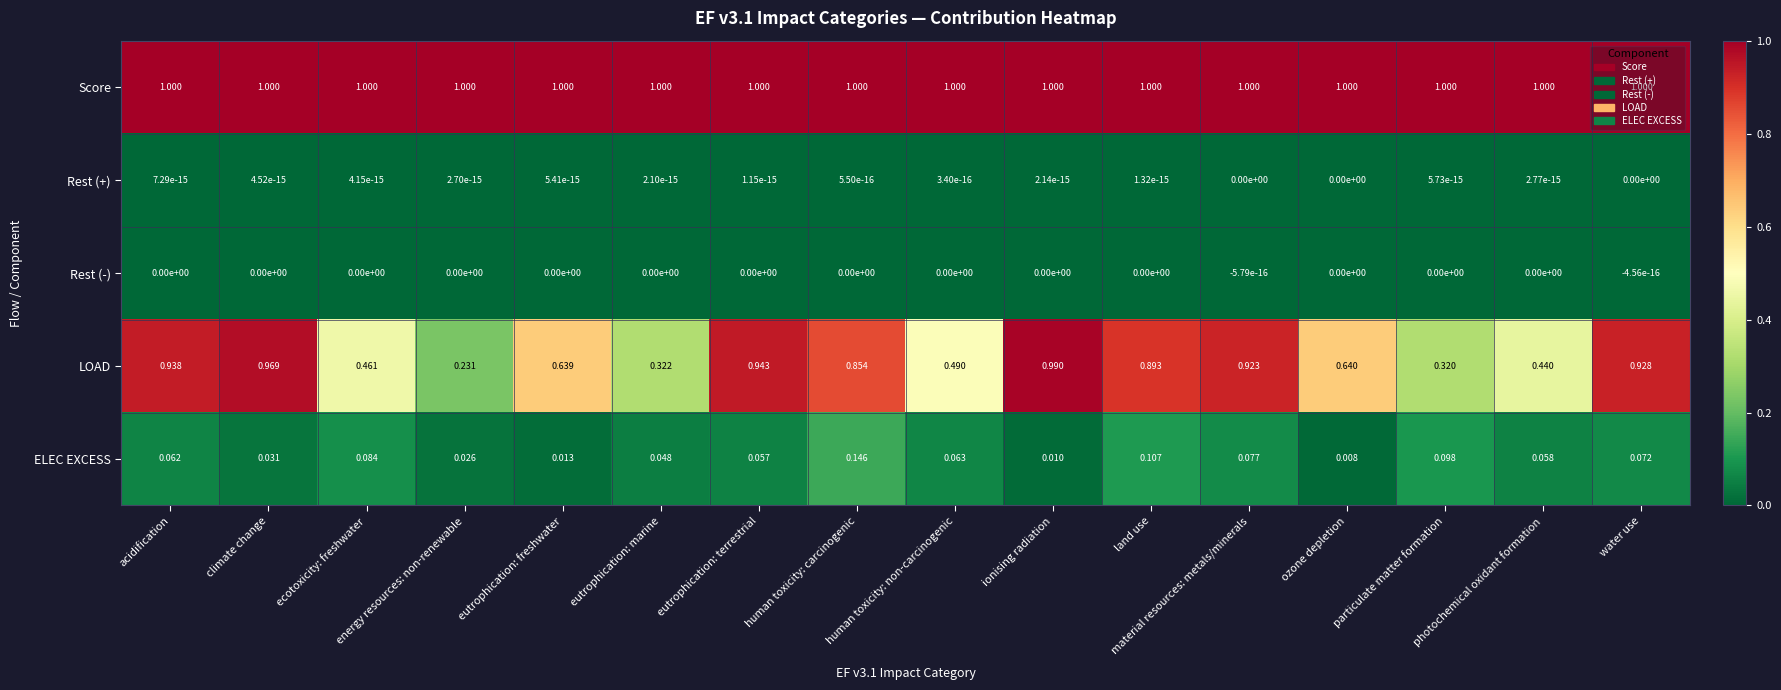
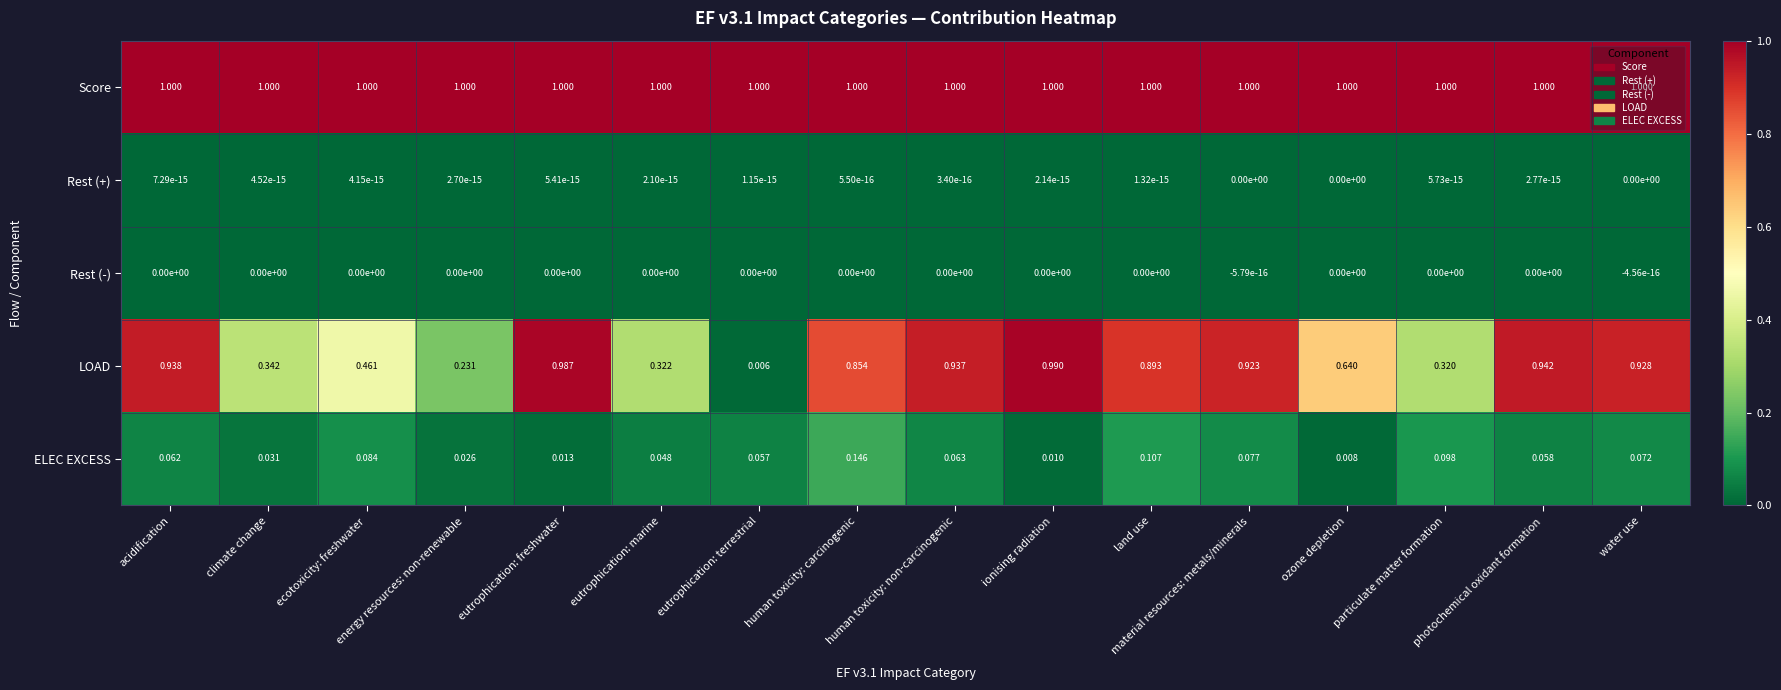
LOAD, climate change: 0.969 -> 0.342
LOAD, eutrophication: freshwater: 0.639 -> 0.987
LOAD, eutrophication: terrestrial: 0.943 -> 0.006
LOAD, human toxicity: non-carcinogenic: 0.490 -> 0.937
LOAD, photochemical oxidant formation: 0.440 -> 0.942
